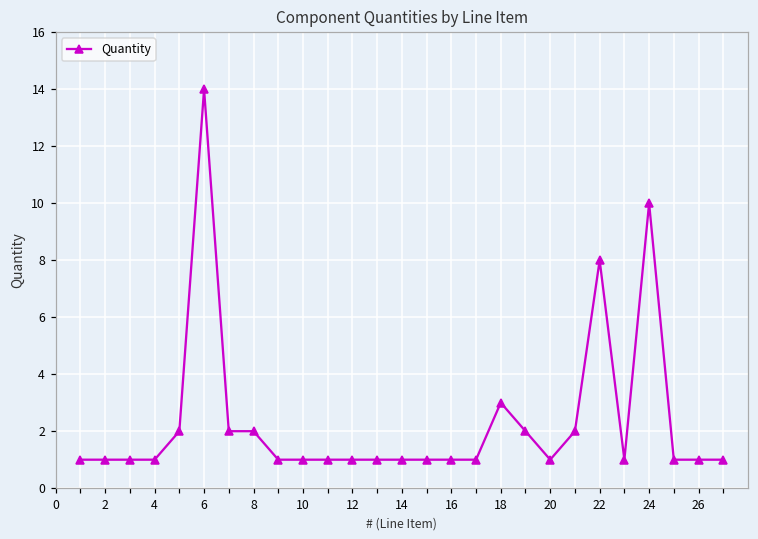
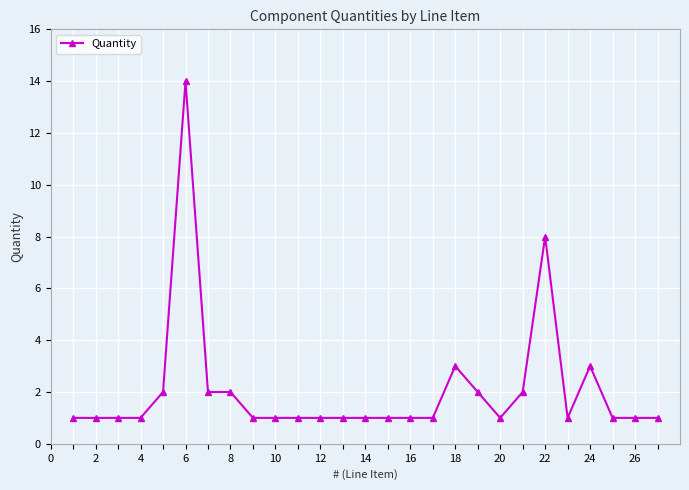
24: 10 -> 3
